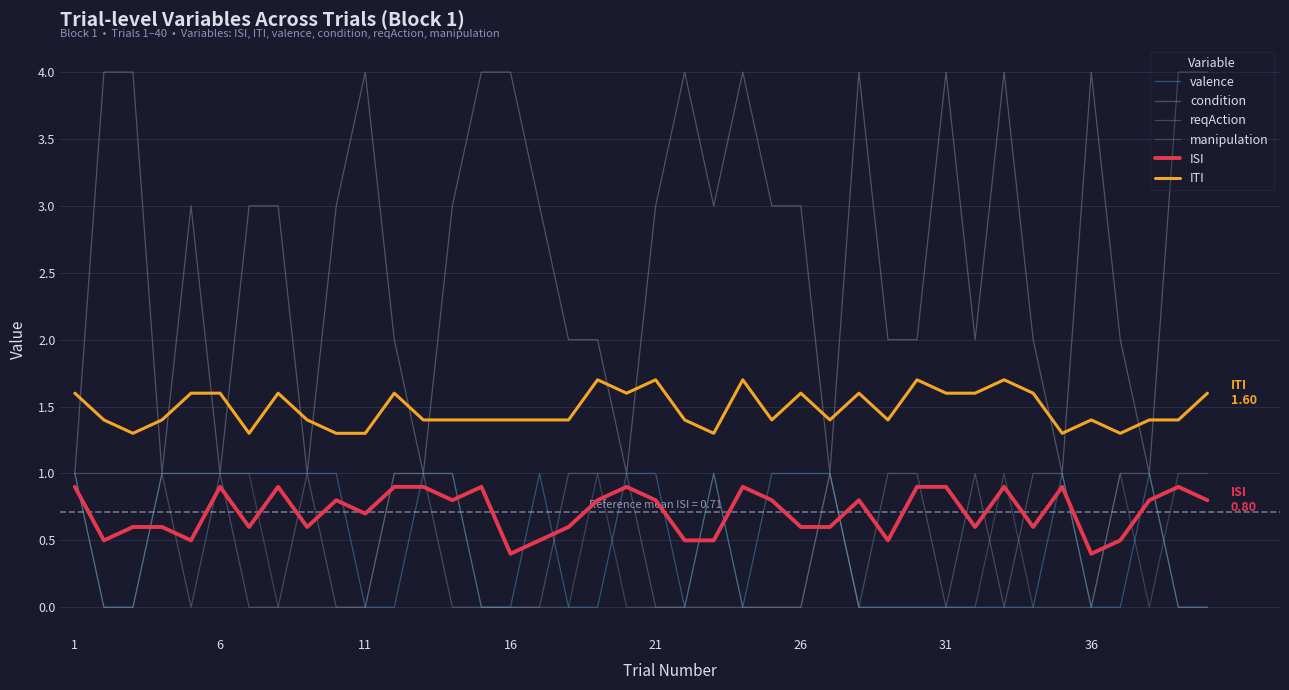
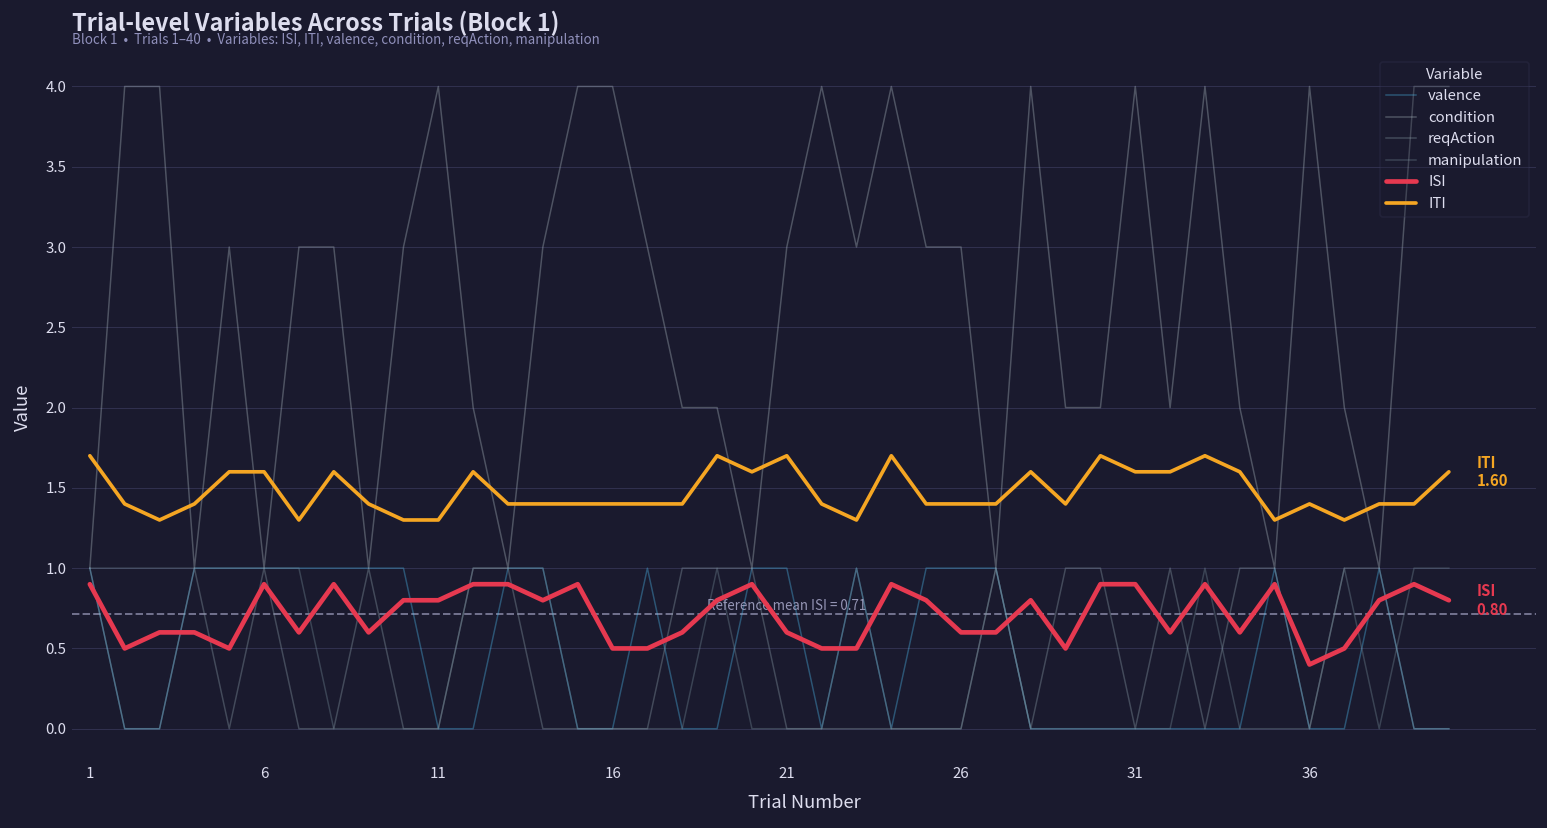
ITI, 1: 1.6 -> 1.7
ISI, 11: 0.7 -> 0.8
ISI, 16: 0.4 -> 0.5
ISI, 21: 0.8 -> 0.6
ITI, 26: 1.6 -> 1.4
